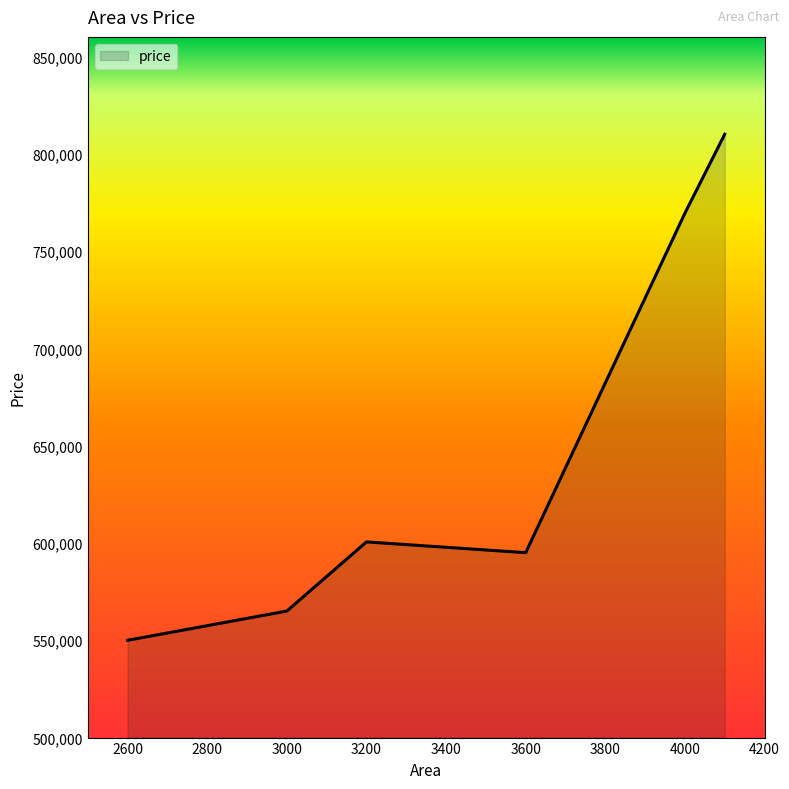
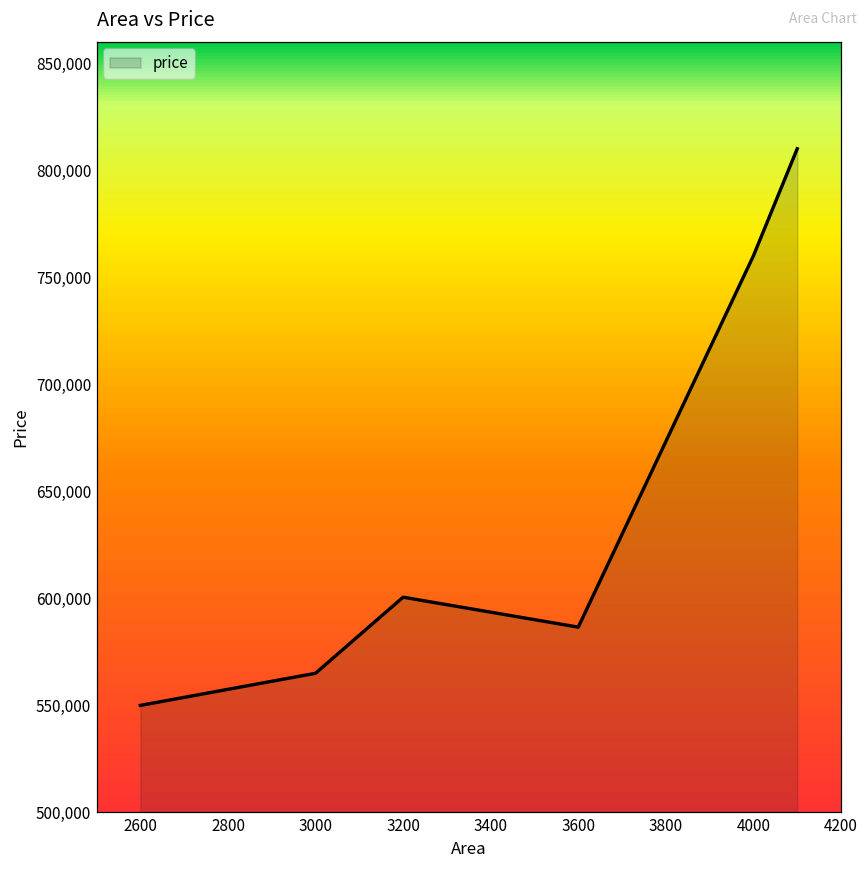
3600: 595,000 -> 587,000
4000: 769,000 -> 760,000
